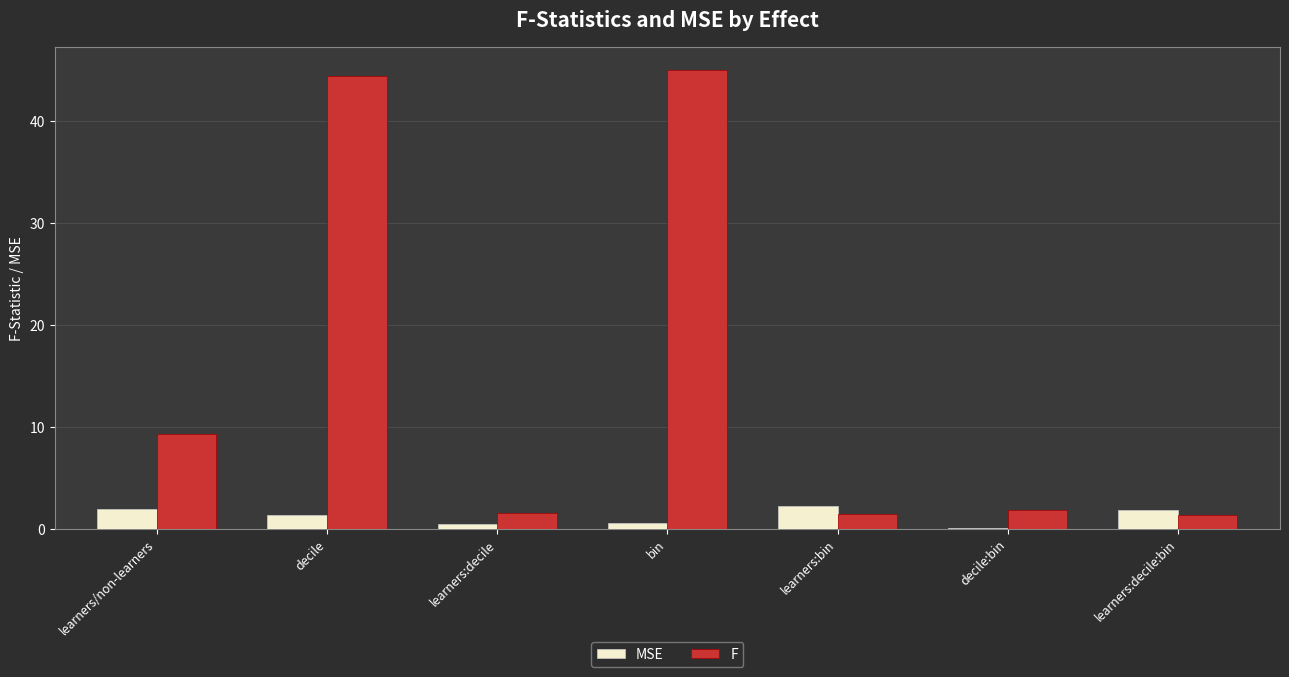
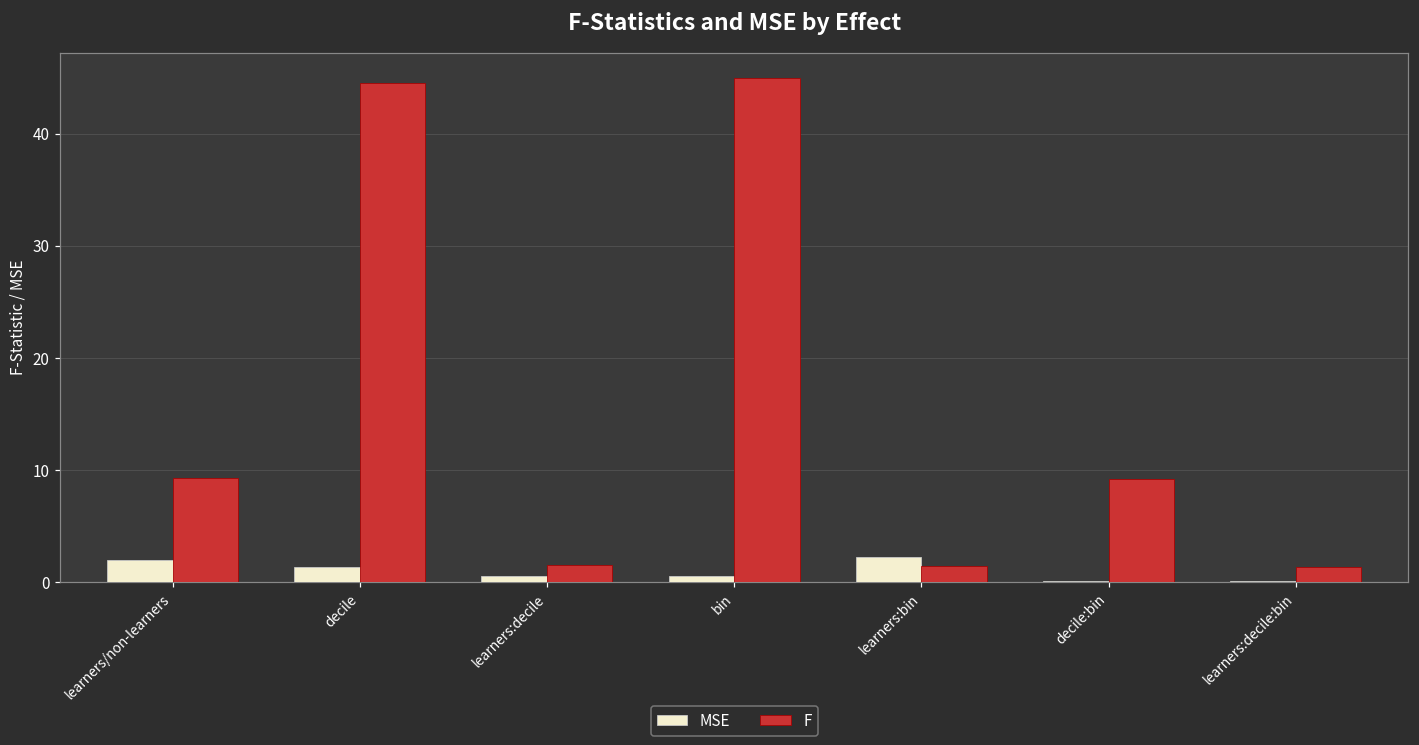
F, decile:bin: 1.8 -> 9.2
MSE, learners:decile:bin: 1.8 -> 0.1
